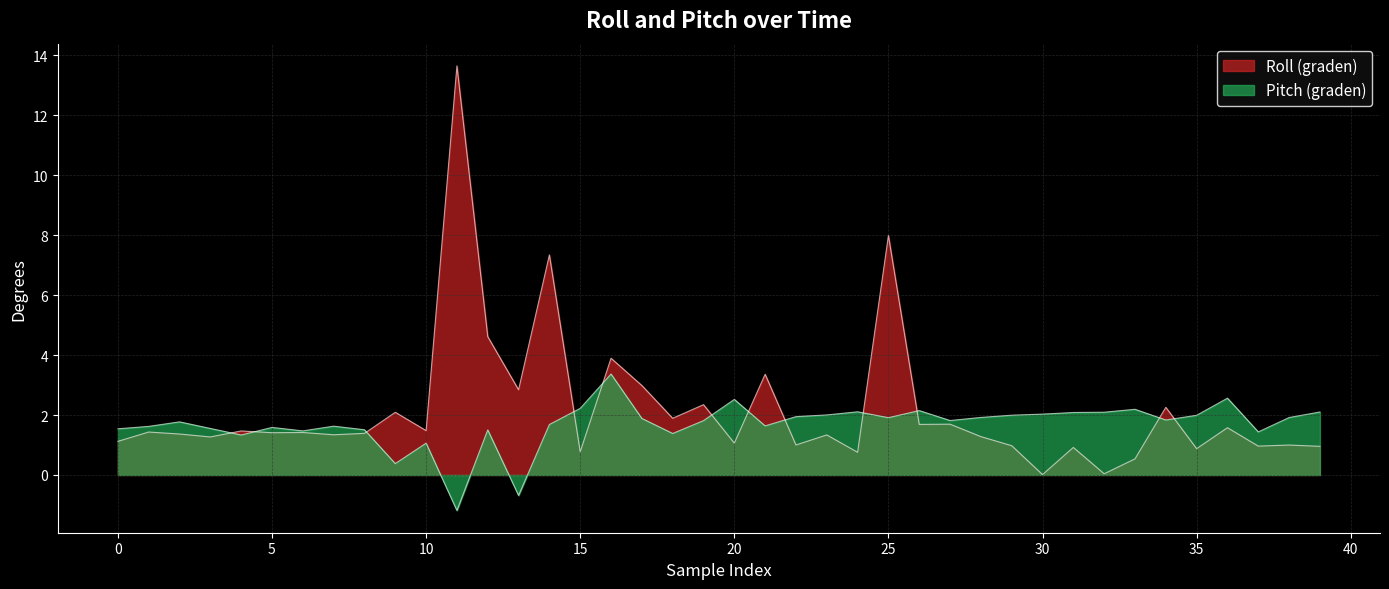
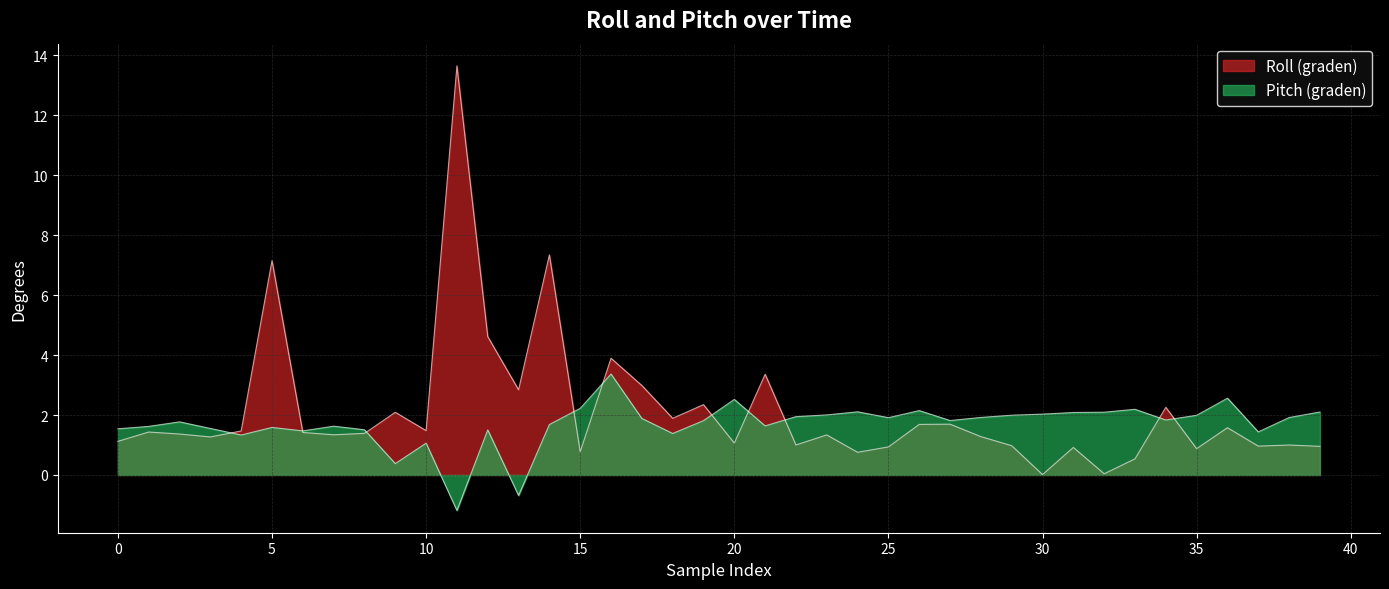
Roll (graden), 5: 1.4 -> 7.2
Roll (graden), 25: 8.0 -> 0.9
